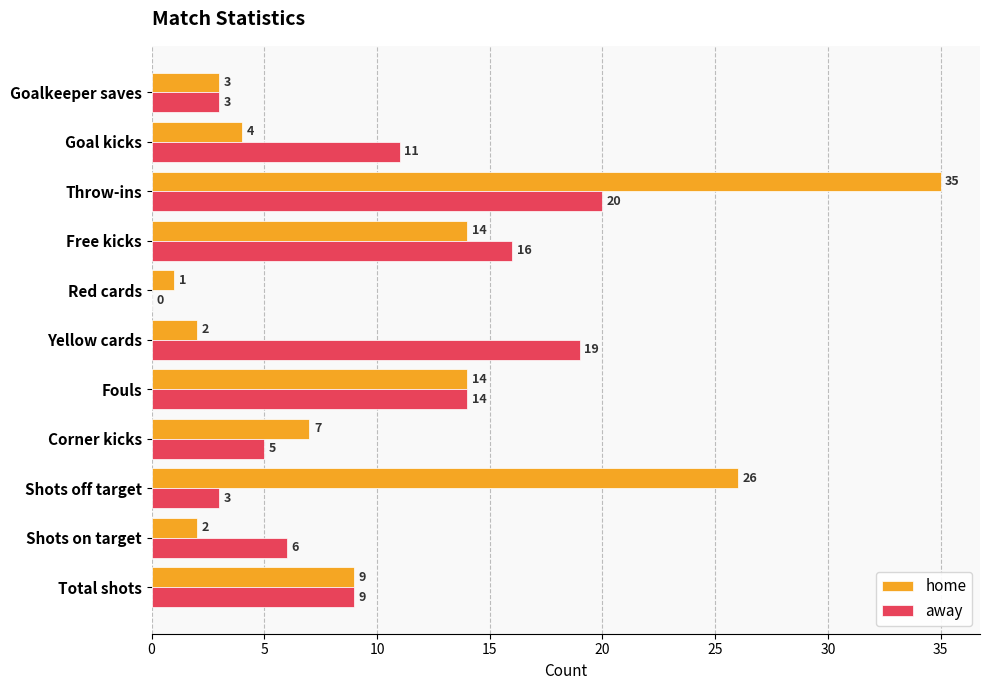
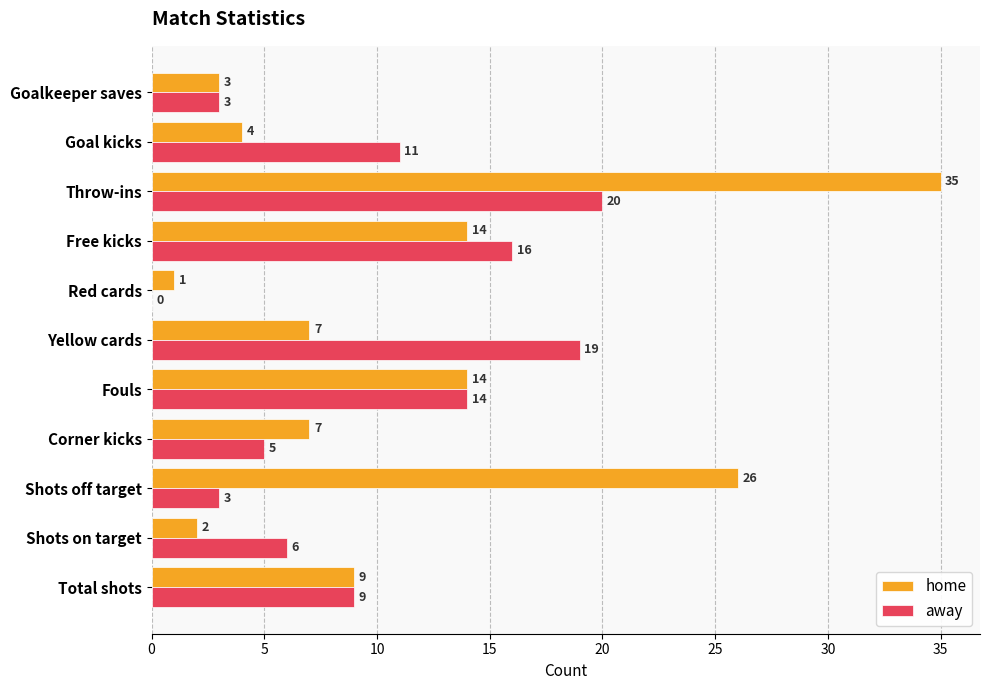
home, Yellow cards: 2 -> 7
